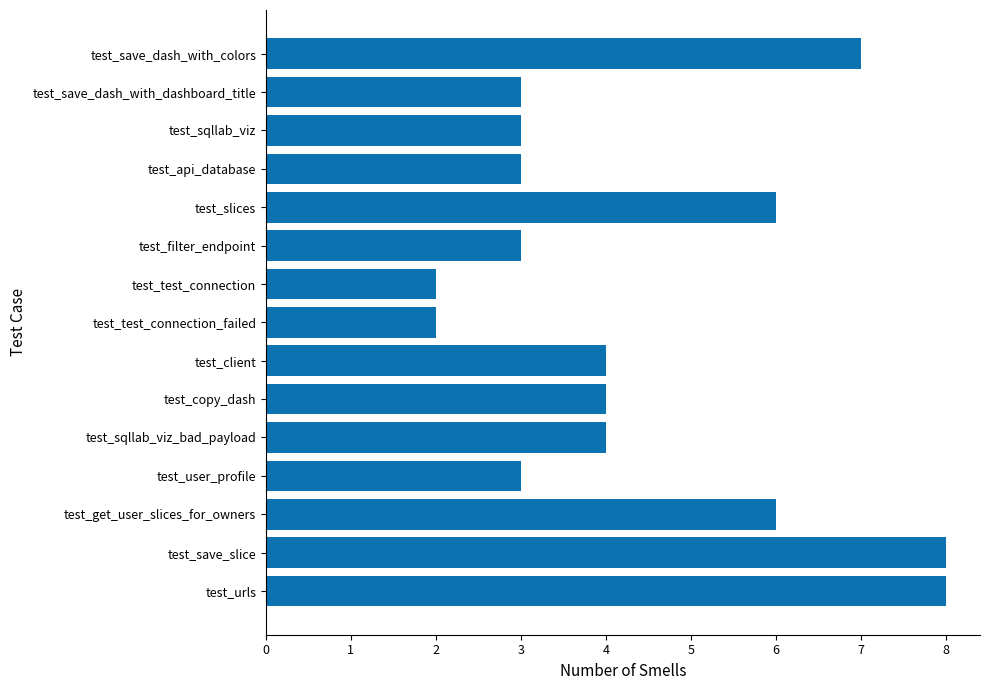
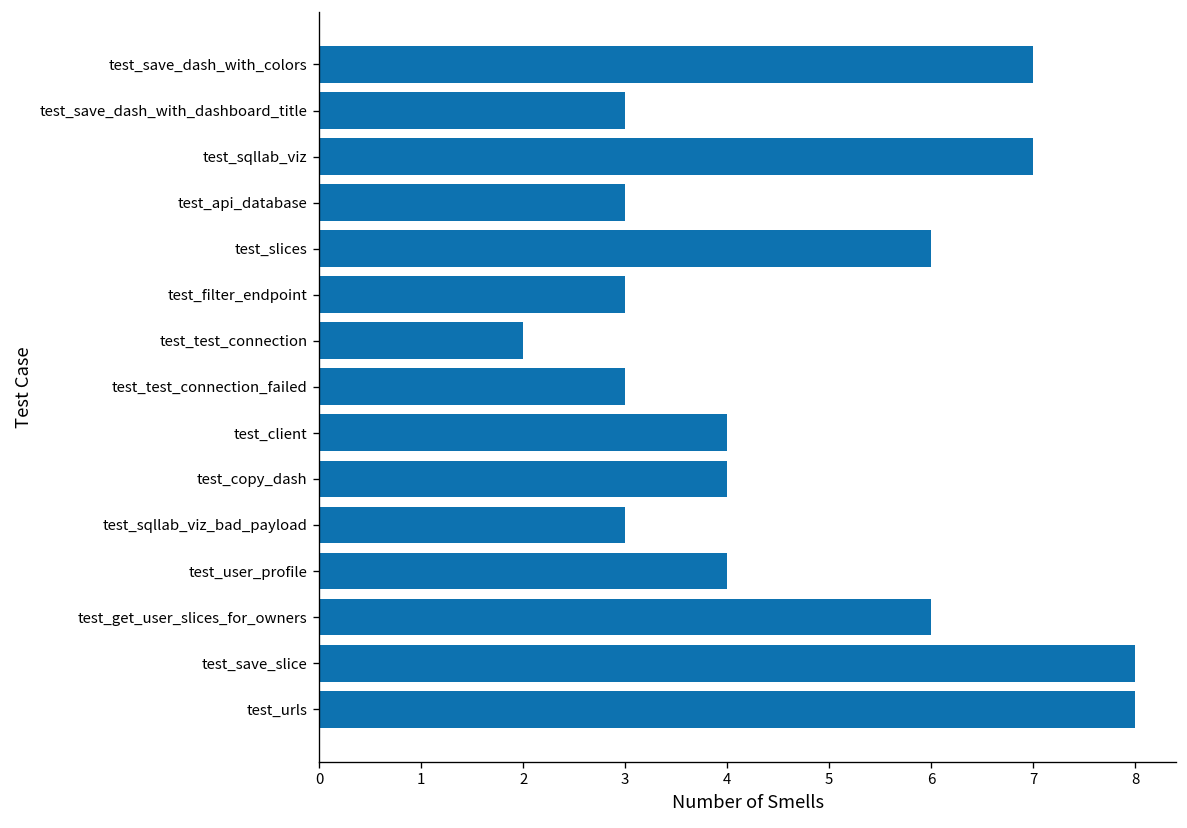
test_sqllab_viz: 3 -> 7
test_test_connection_failed: 2 -> 3
test_sqllab_viz_bad_payload: 4 -> 3
test_user_profile: 3 -> 4
